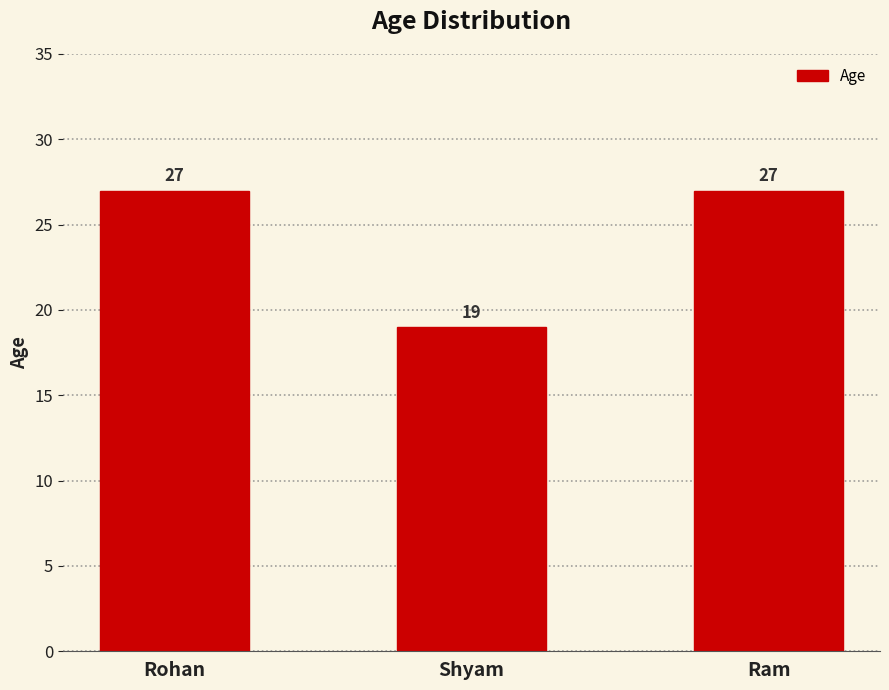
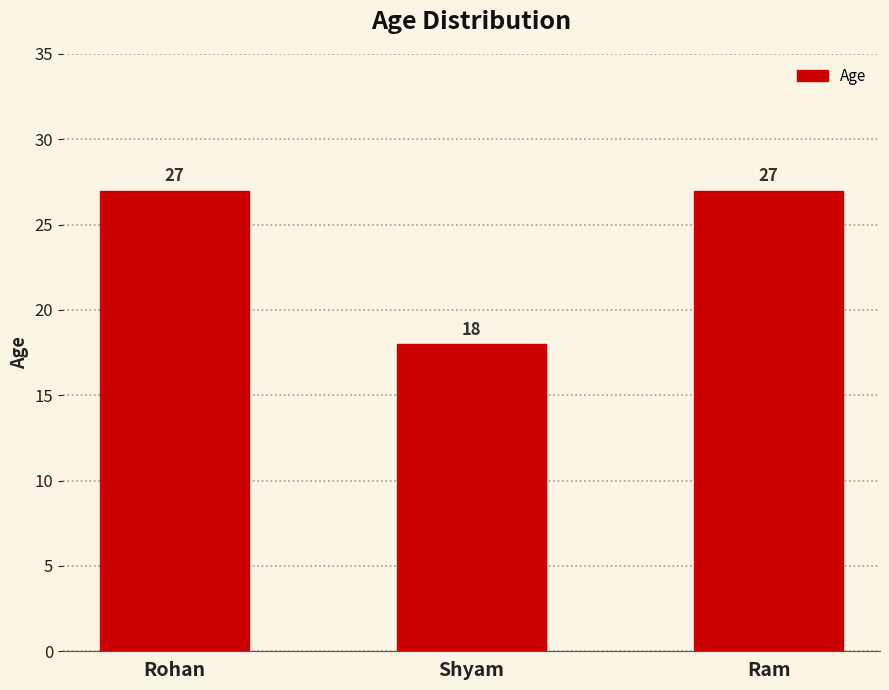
Shyam: 19 -> 18
